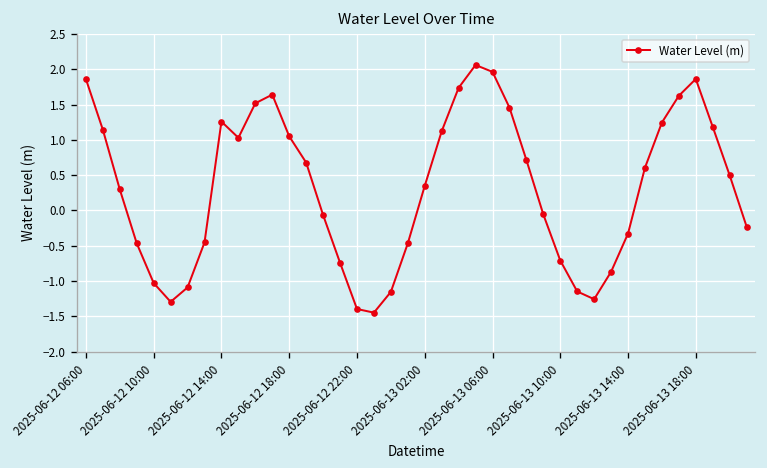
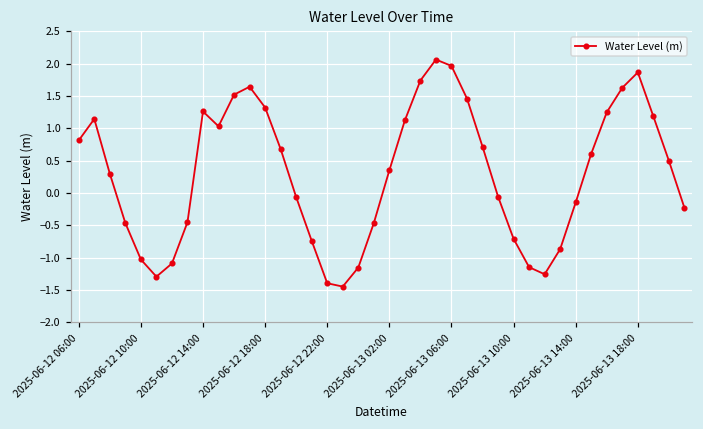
2025-06-12 06:00: 1.9 -> 0.8
2025-06-12 18:00: 1.1 -> 1.3
2025-06-13 14:00: -0.3 -> -0.1
